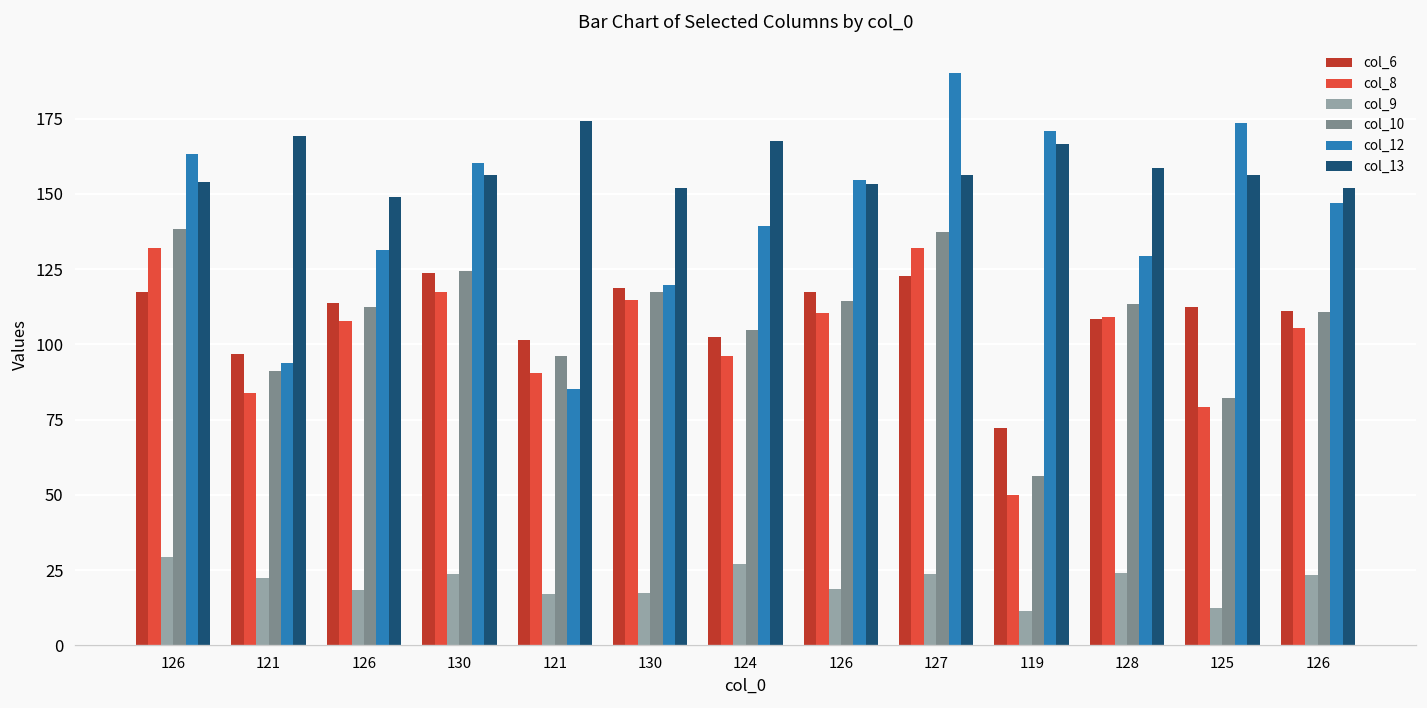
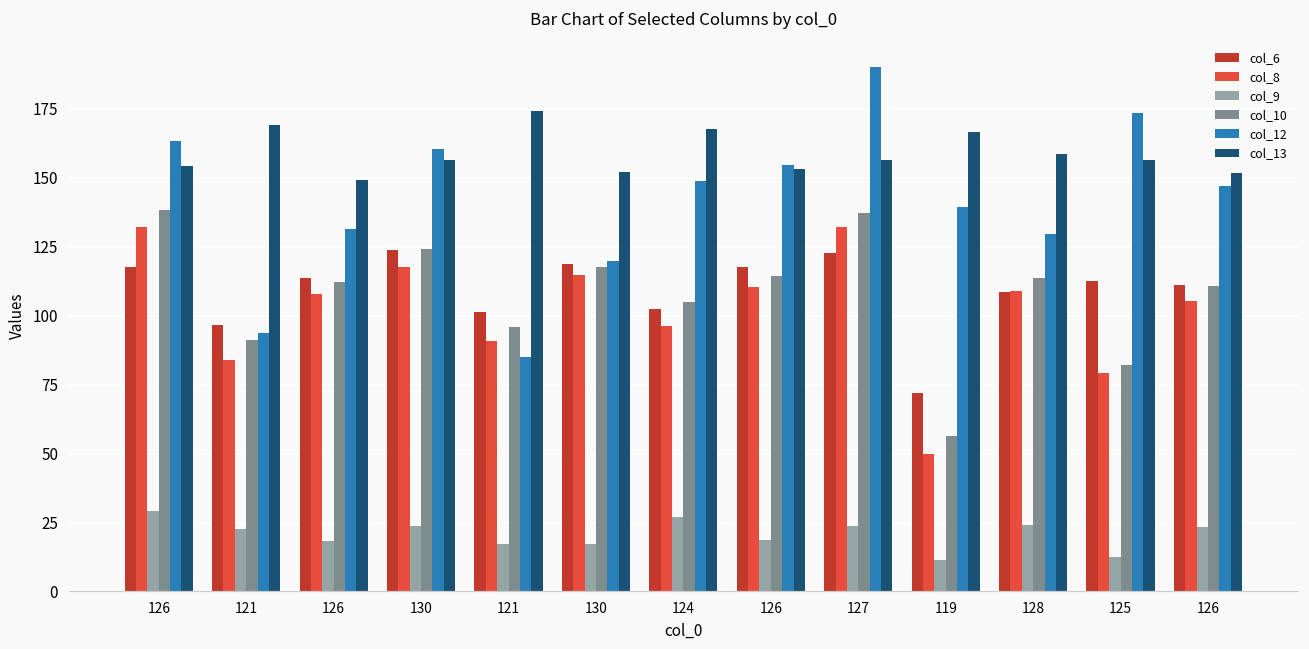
col_12, 124: 139 -> 149
col_12, 119: 171 -> 140
